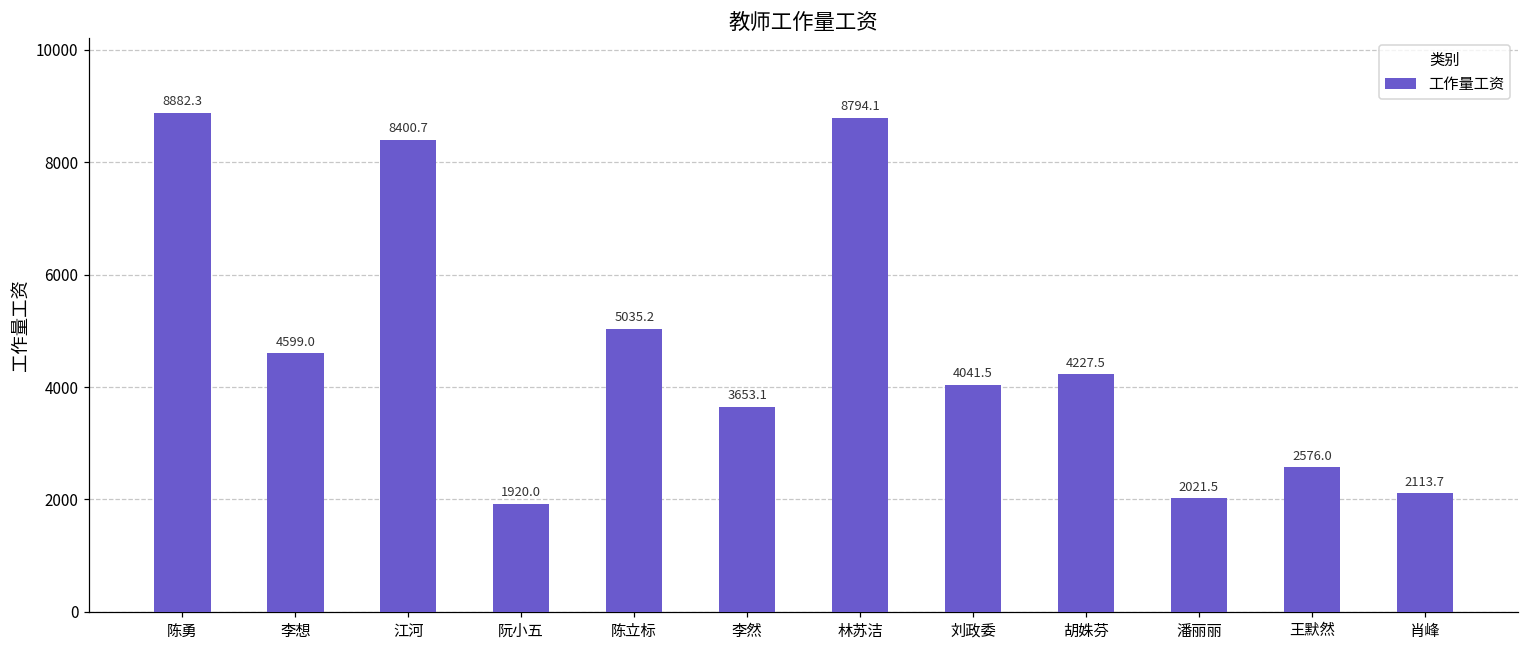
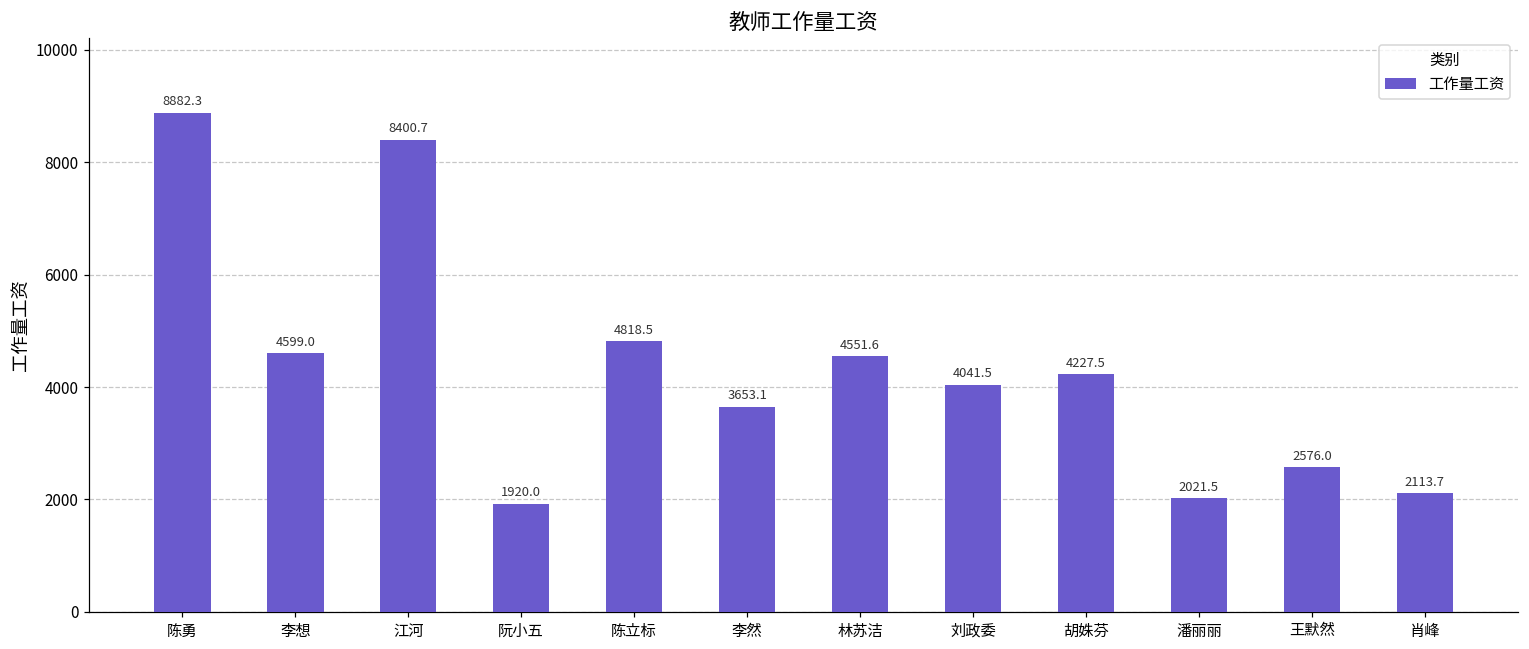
陈立标: 5035.2 -> 4818.5
林苏洁: 8794.1 -> 4551.6
